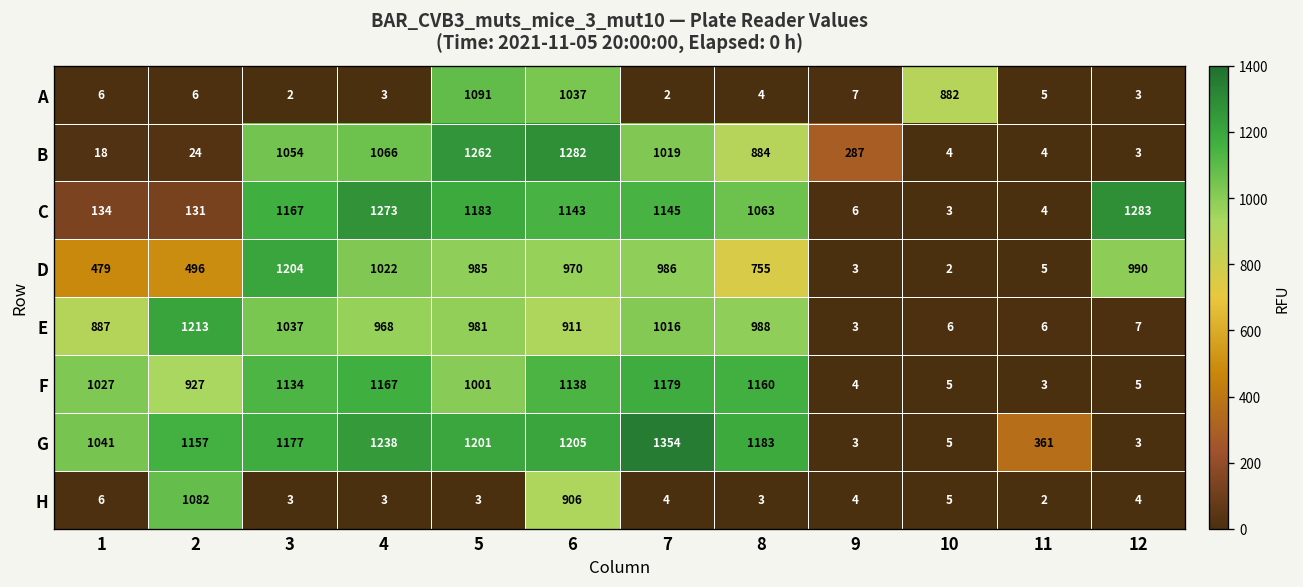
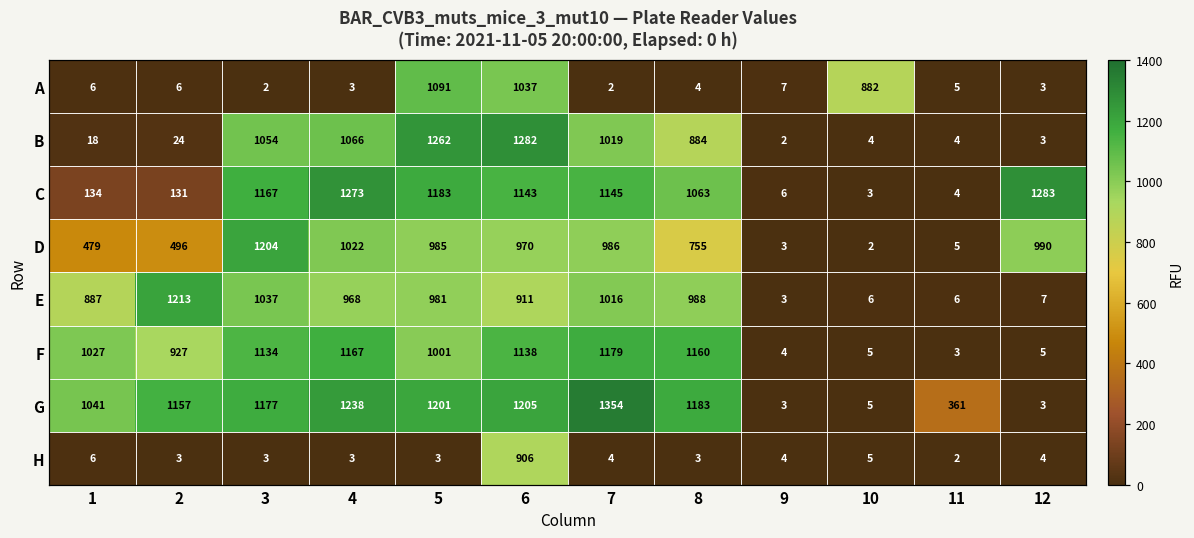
B, 9: 287 -> 2
H, 2: 1082 -> 3
